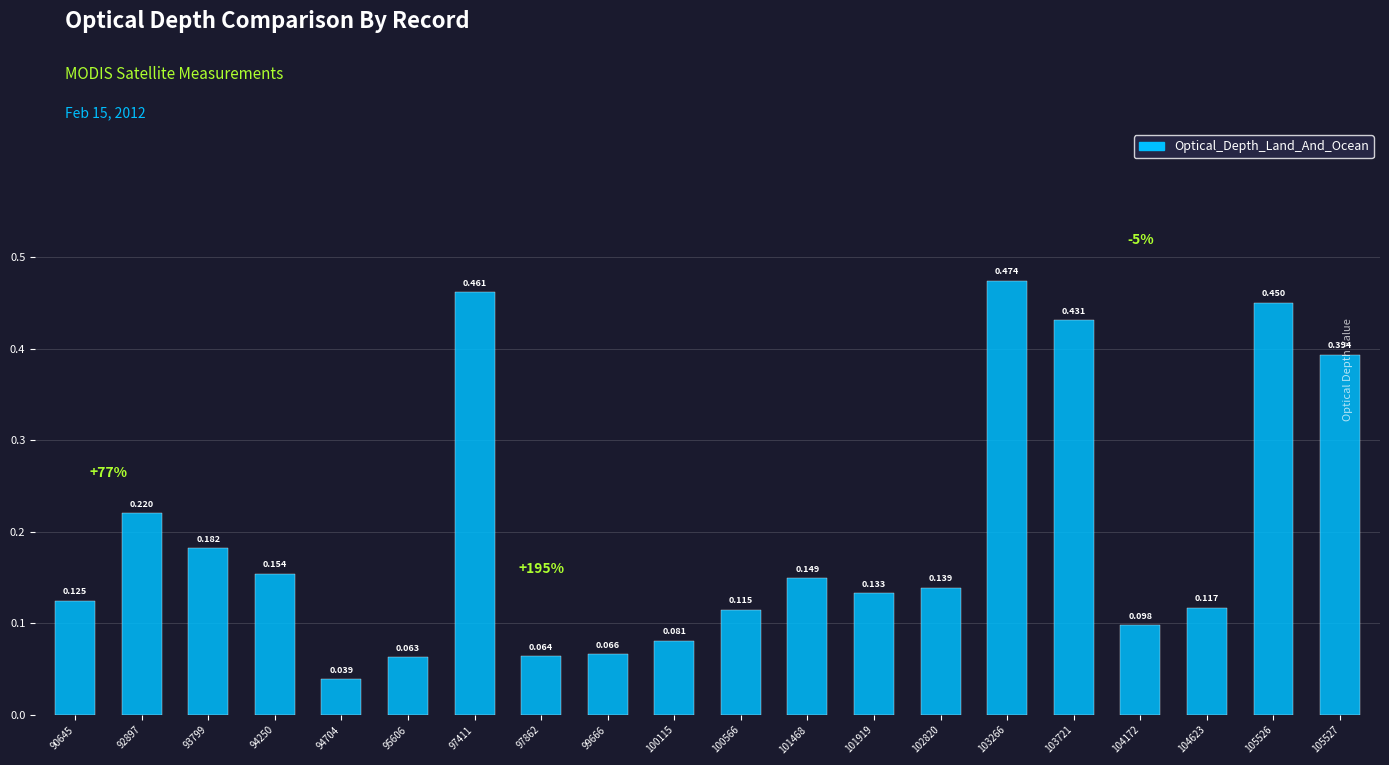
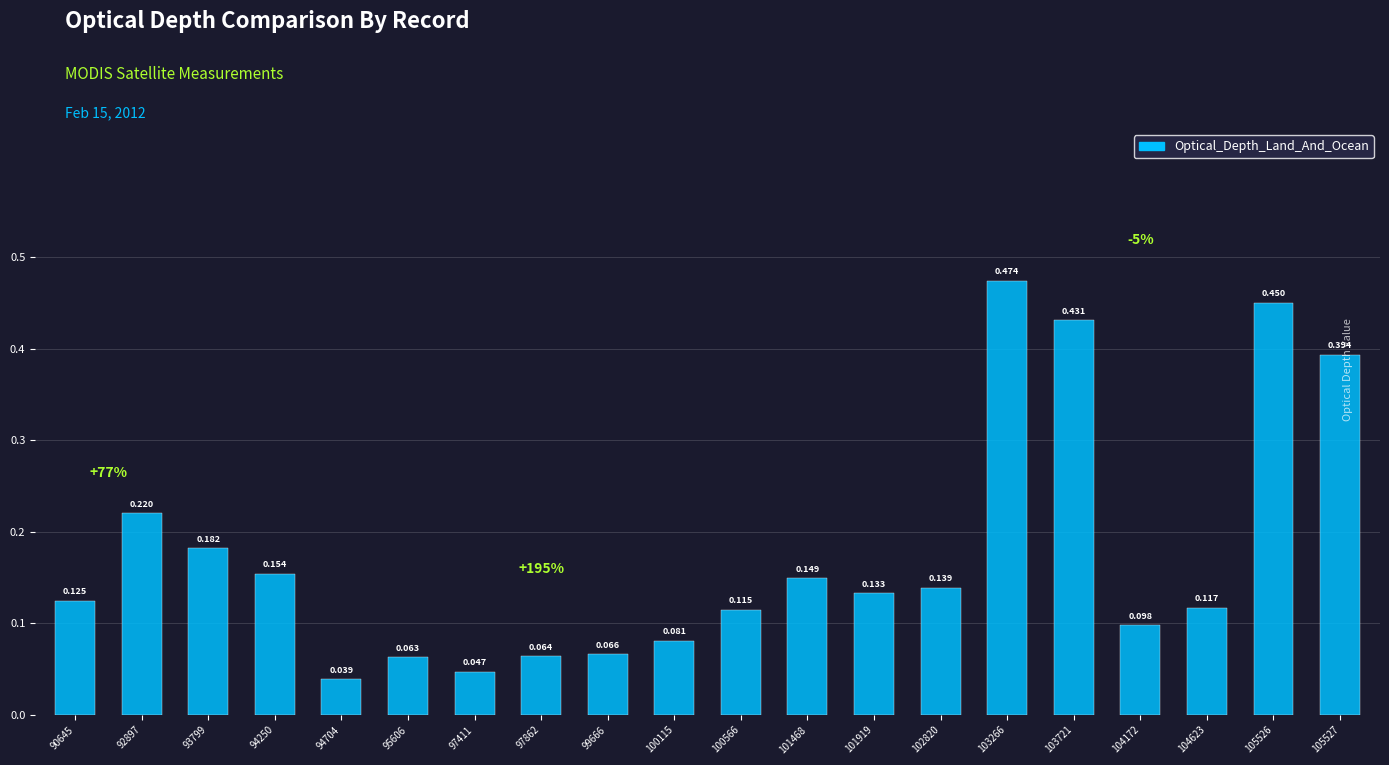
97411: 0.461 -> 0.047
